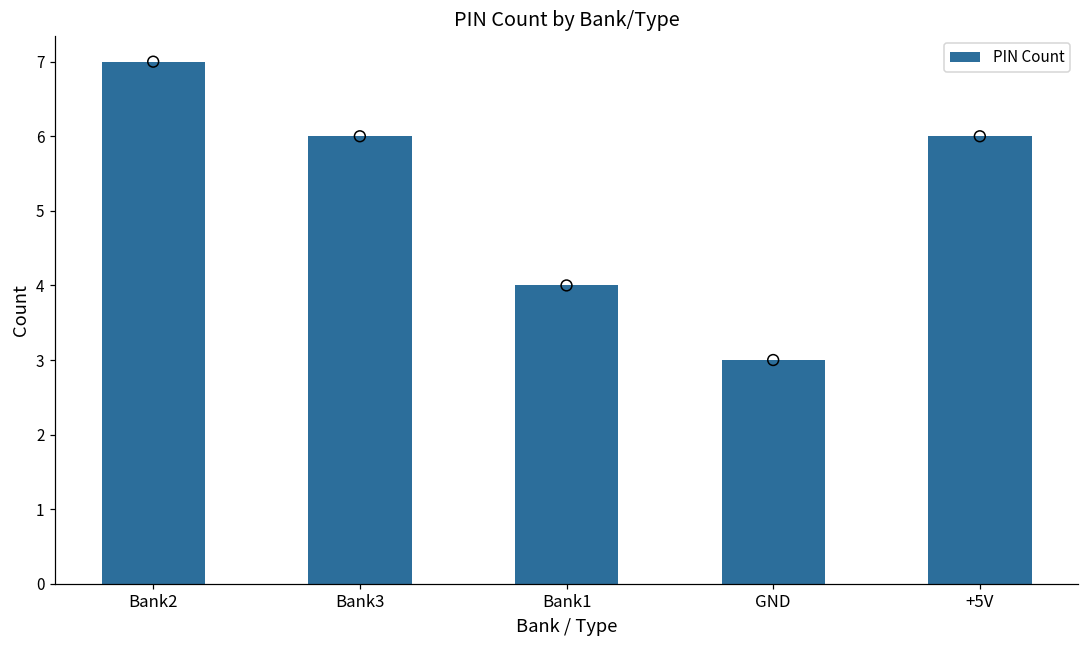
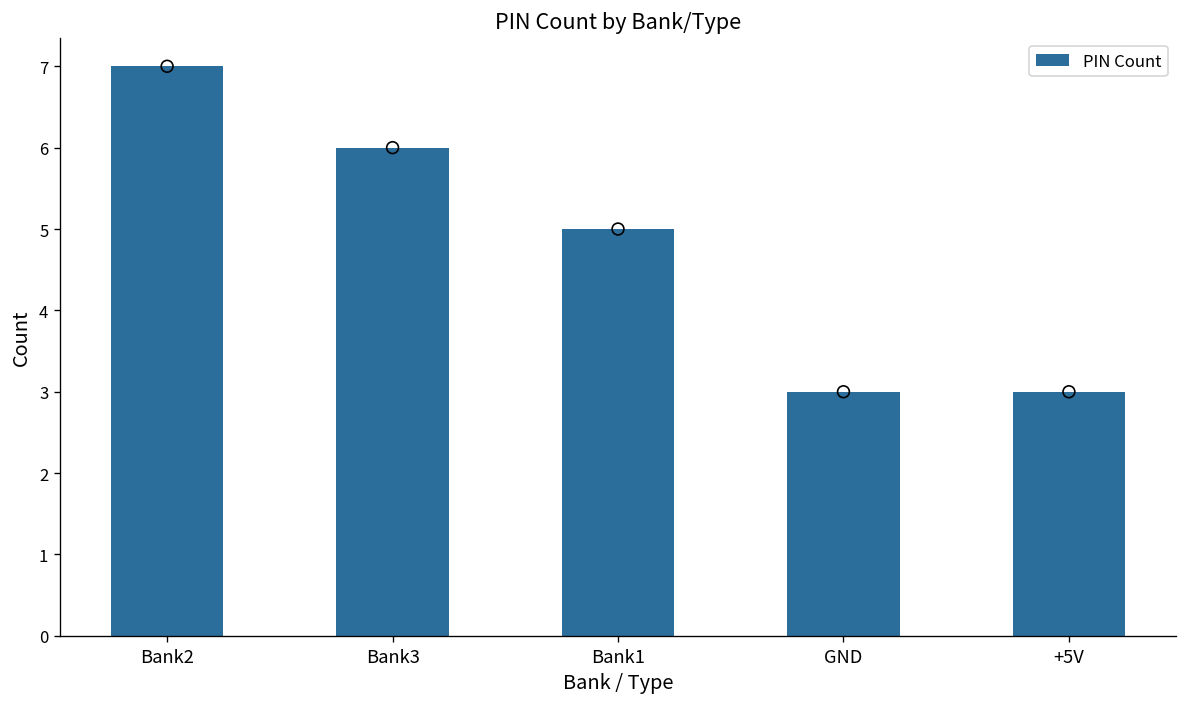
Bank1: 4 -> 5
+5V: 6 -> 3
